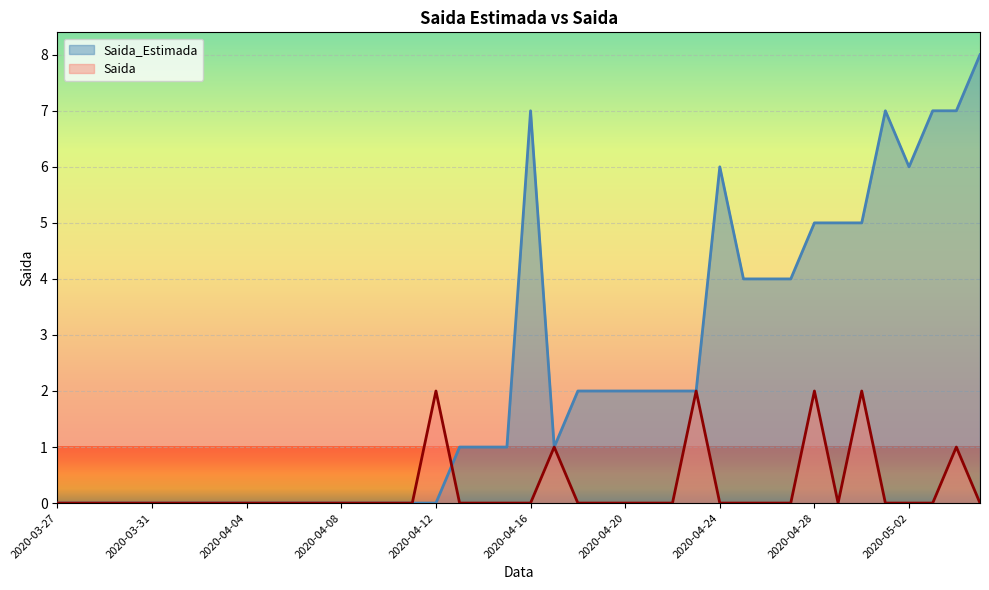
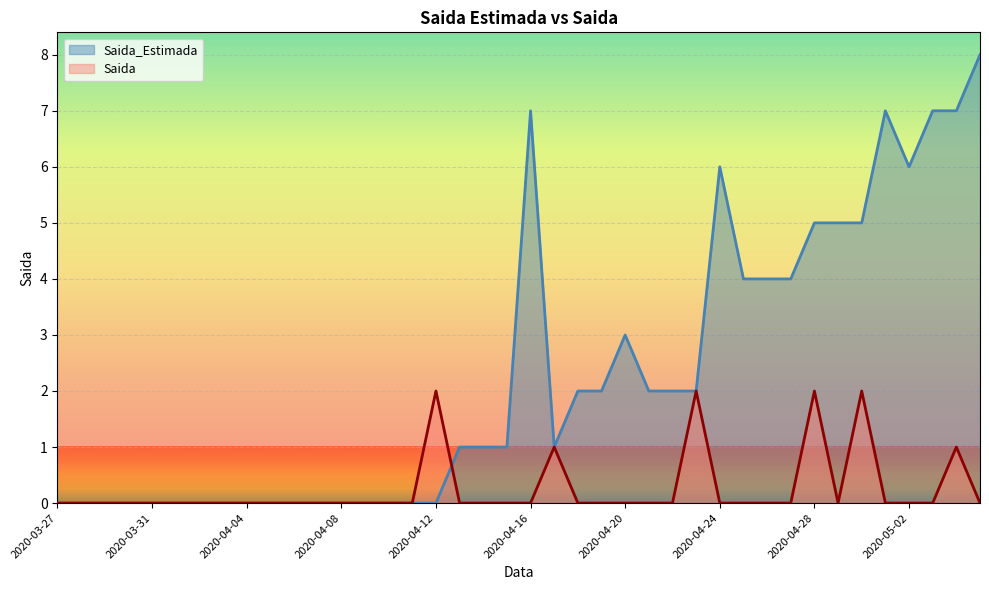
Saida_Estimada, 2020-04-20: 2 -> 3
